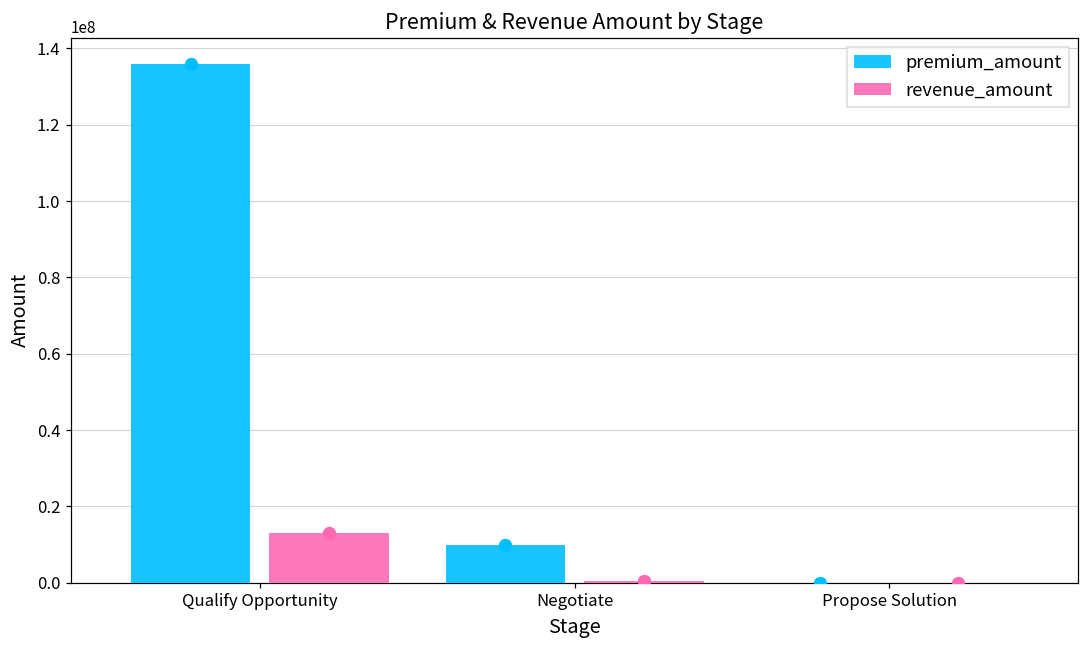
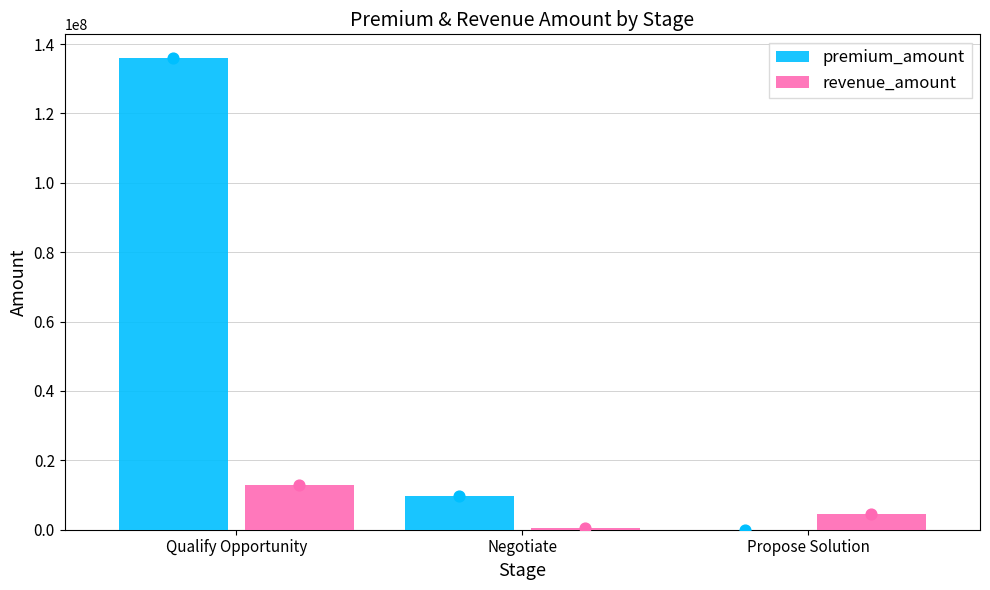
revenue_amount, Propose Solution: 0 -> 5000000
